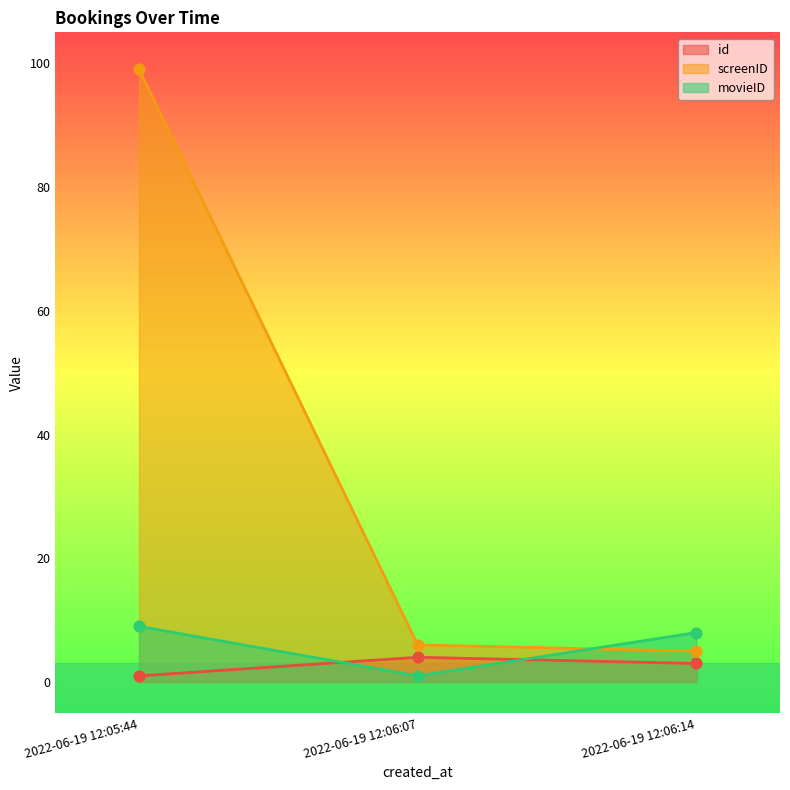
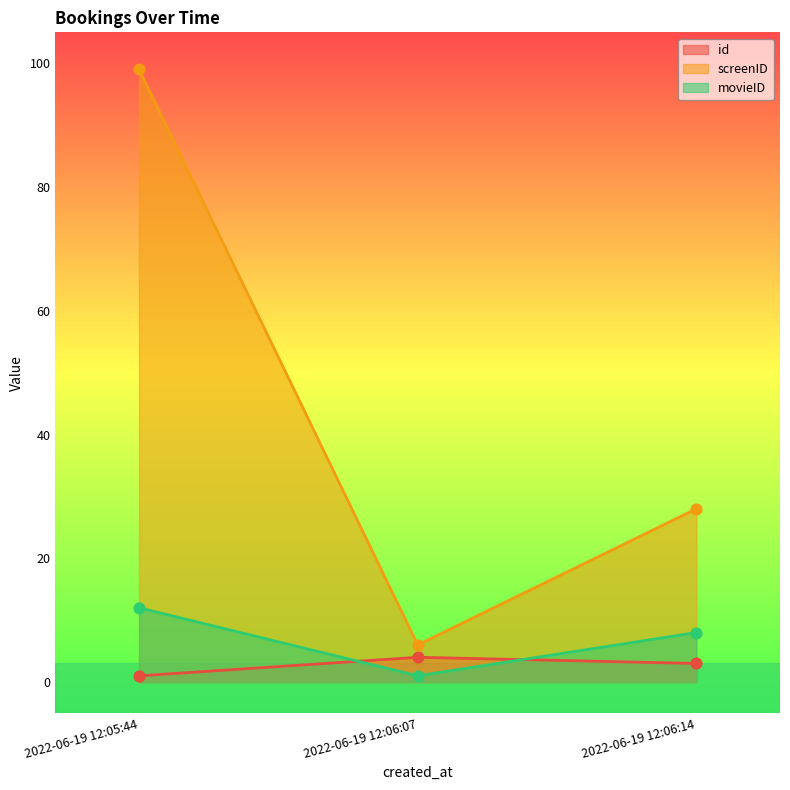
movieID, 2022-06-19 12:05:44: 9 -> 12
screenID, 2022-06-19 12:06:14: 5 -> 28
